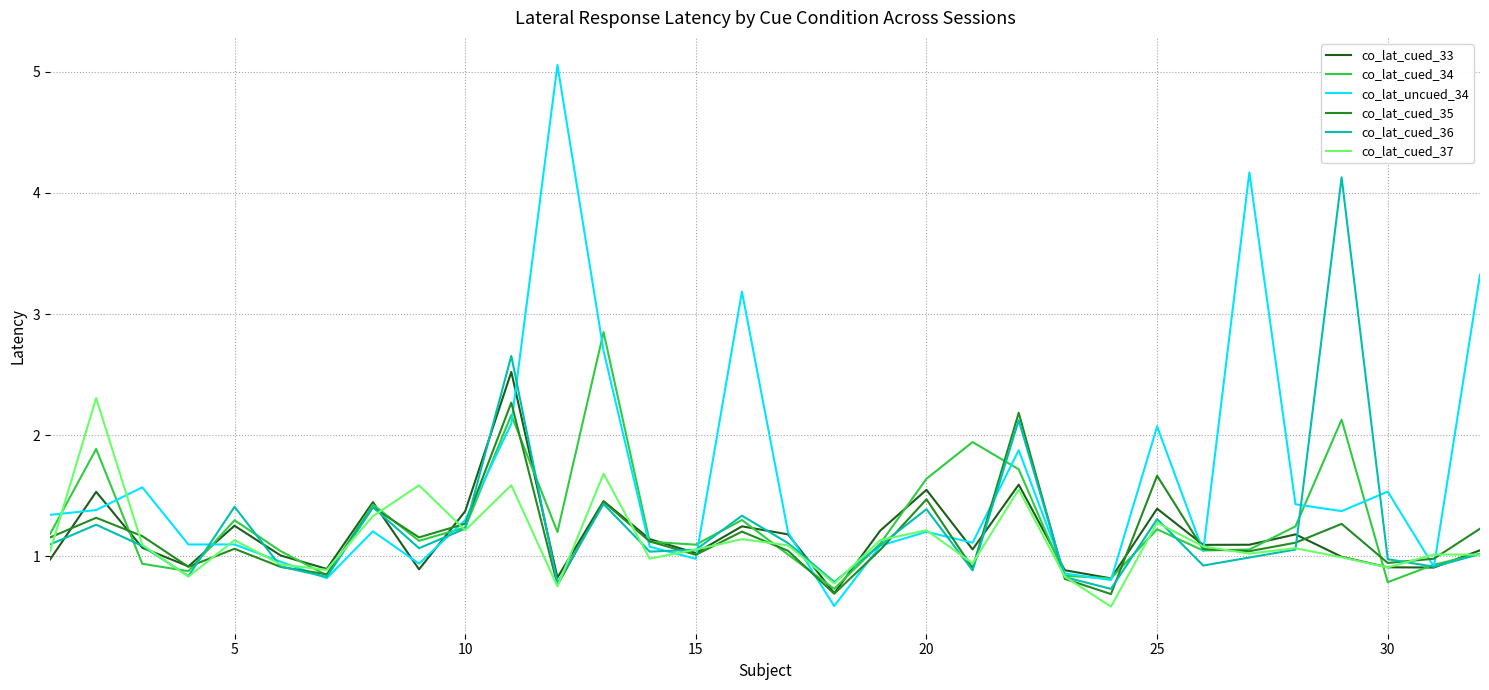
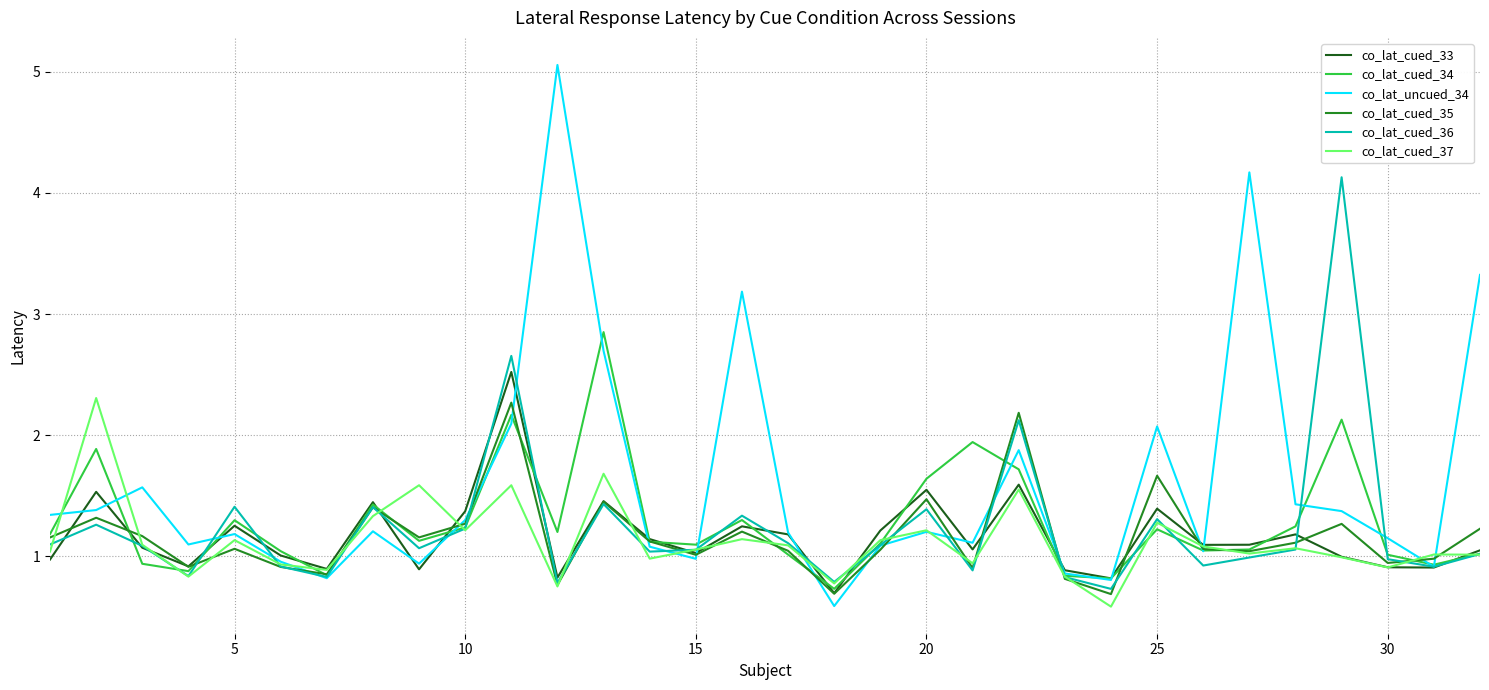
co_lat_uncued_34, 5: 1.10 -> 1.18
co_lat_cued_34, 30: 0.79 -> 1.01
co_lat_uncued_34, 30: 1.53 -> 1.15
